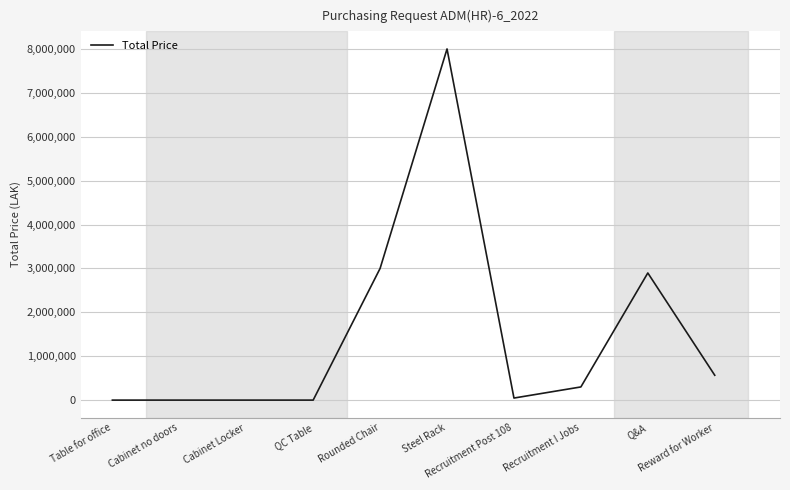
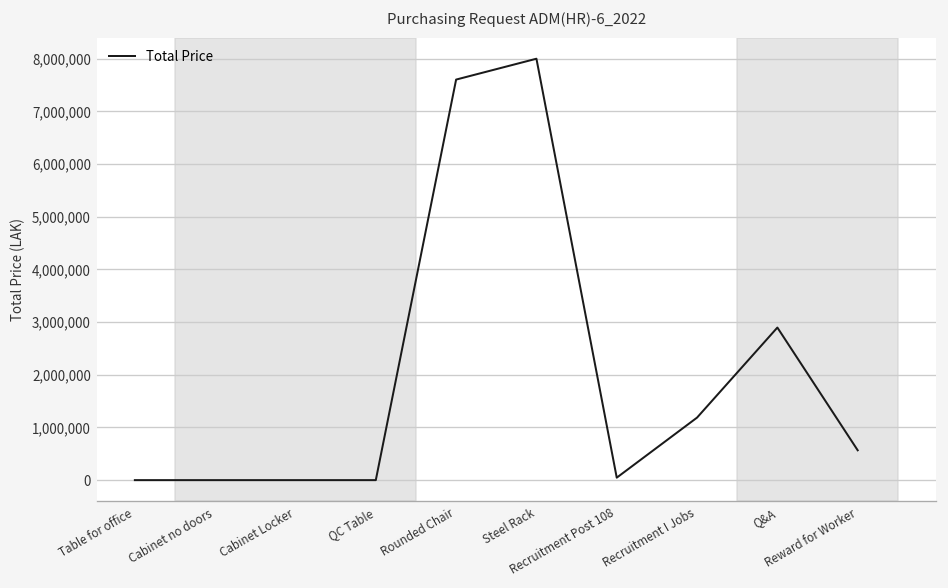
Rounded Chair: 3,000,000 -> 7,600,000
Recruitment I Jobs: 300,000 -> 1,200,000
